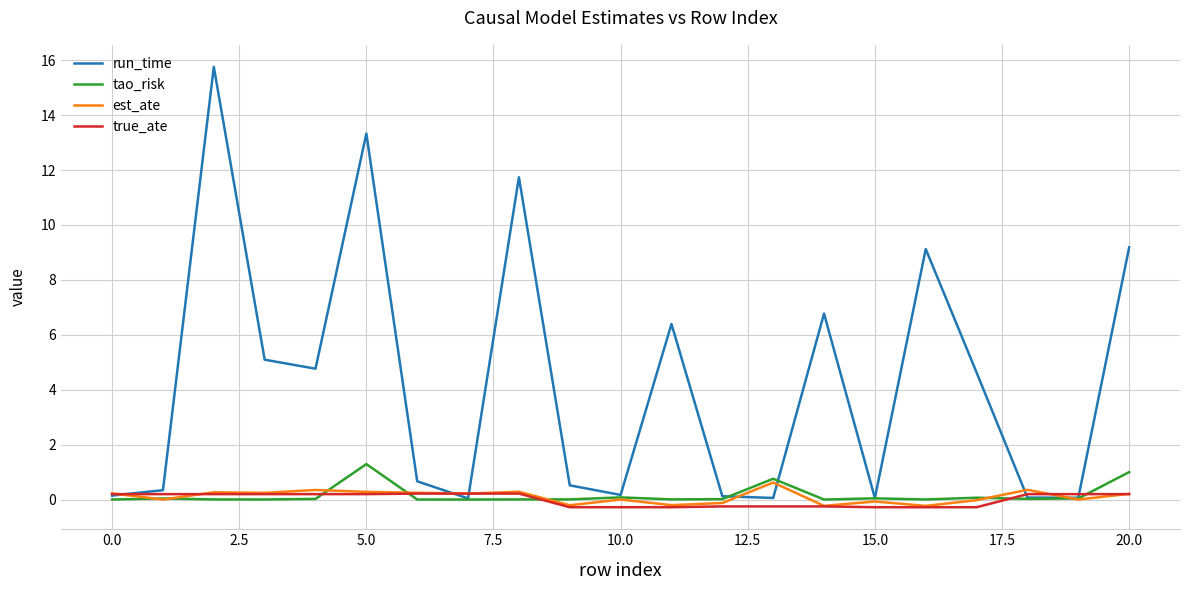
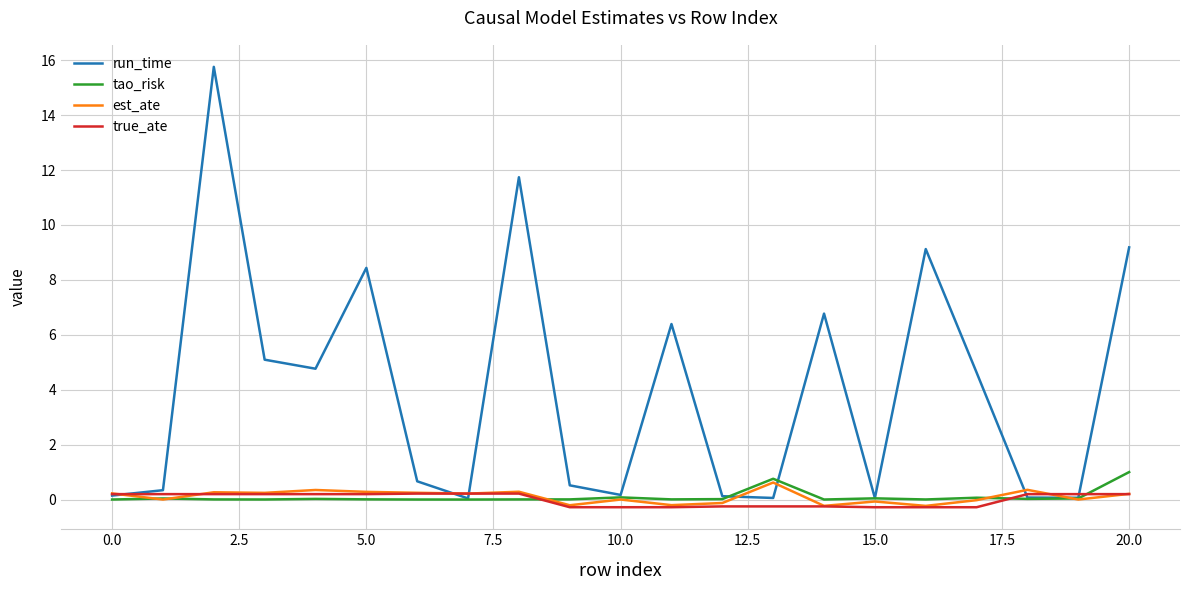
run_time, 5.0: 13.3 -> 8.4
tao_risk, 5.0: 1.3 -> 0.0
